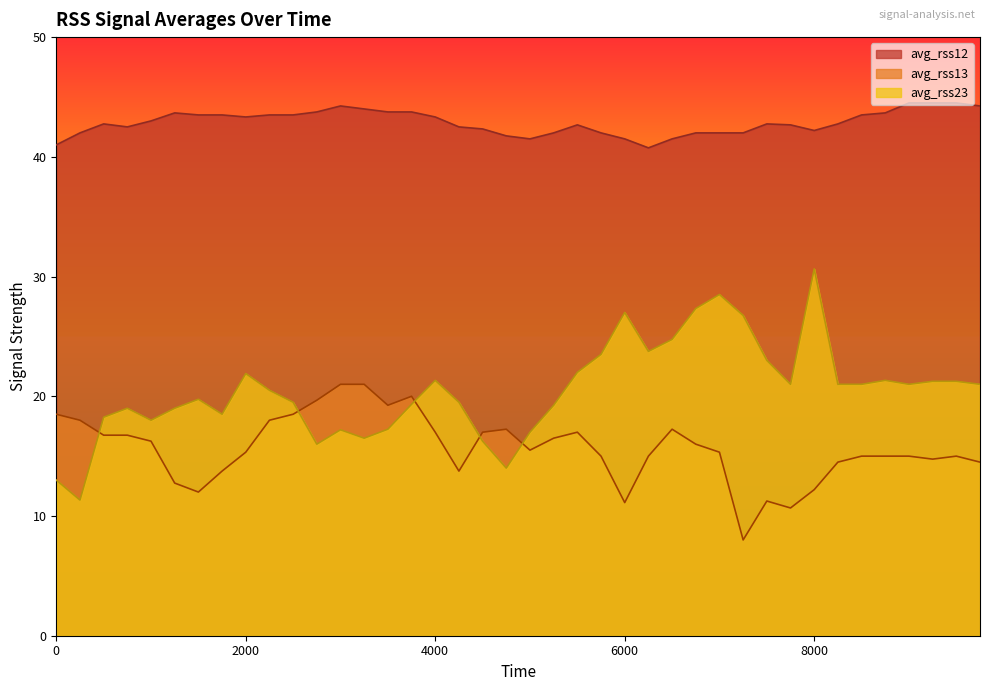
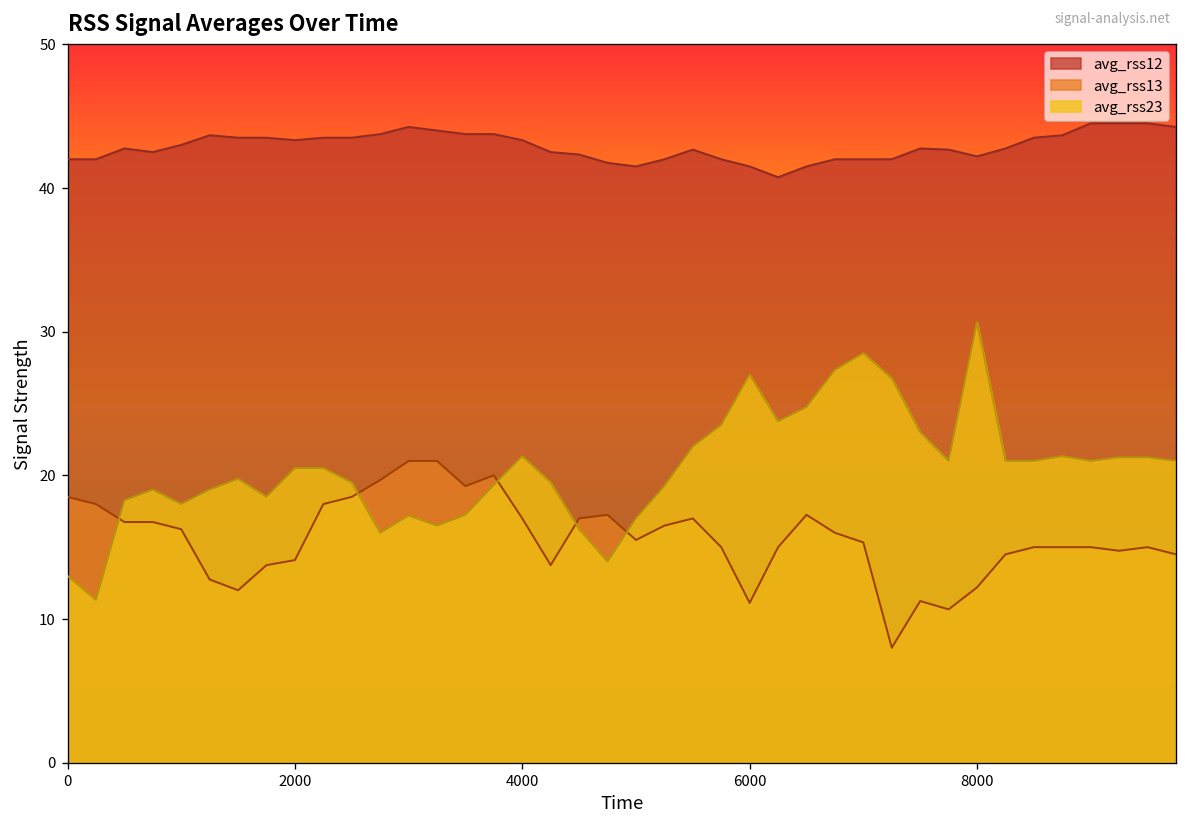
avg_rss12, 0: 41 -> 42
avg_rss13, 2000: 15.3 -> 14.1
avg_rss23, 2000: 21.9 -> 20.5
